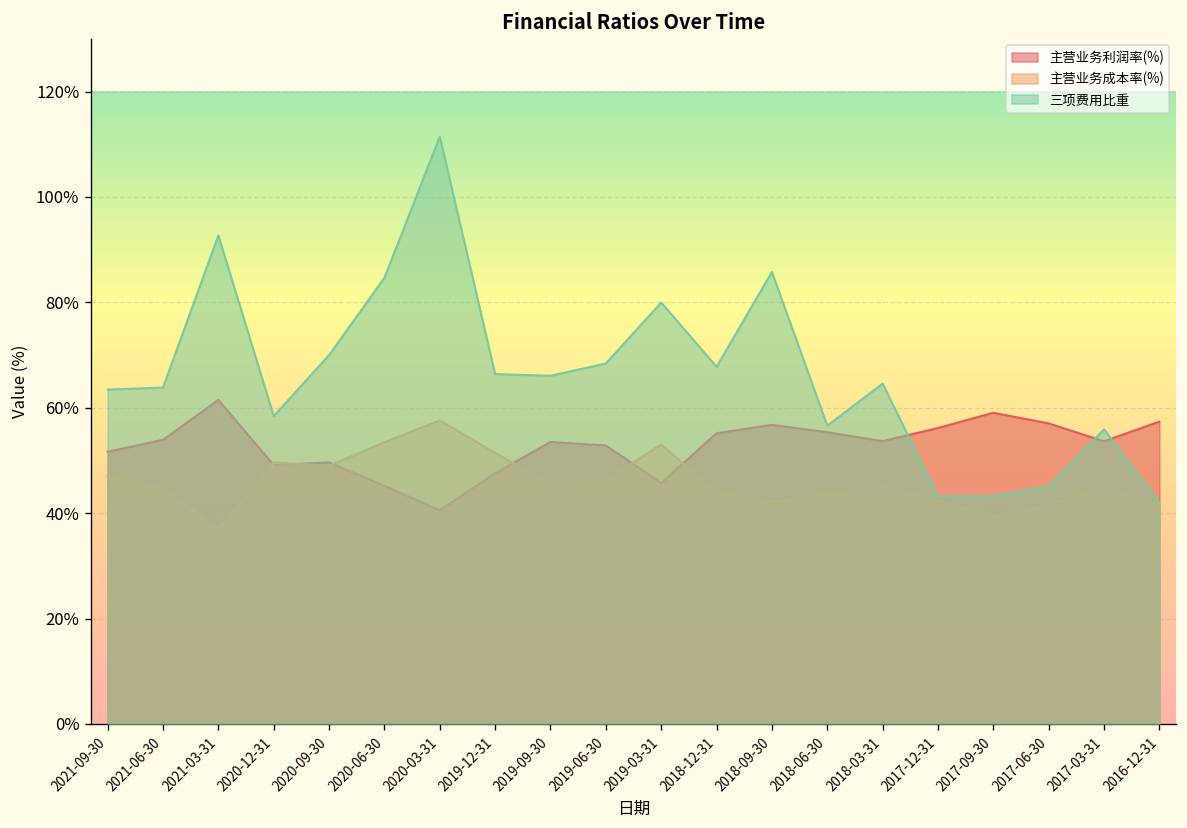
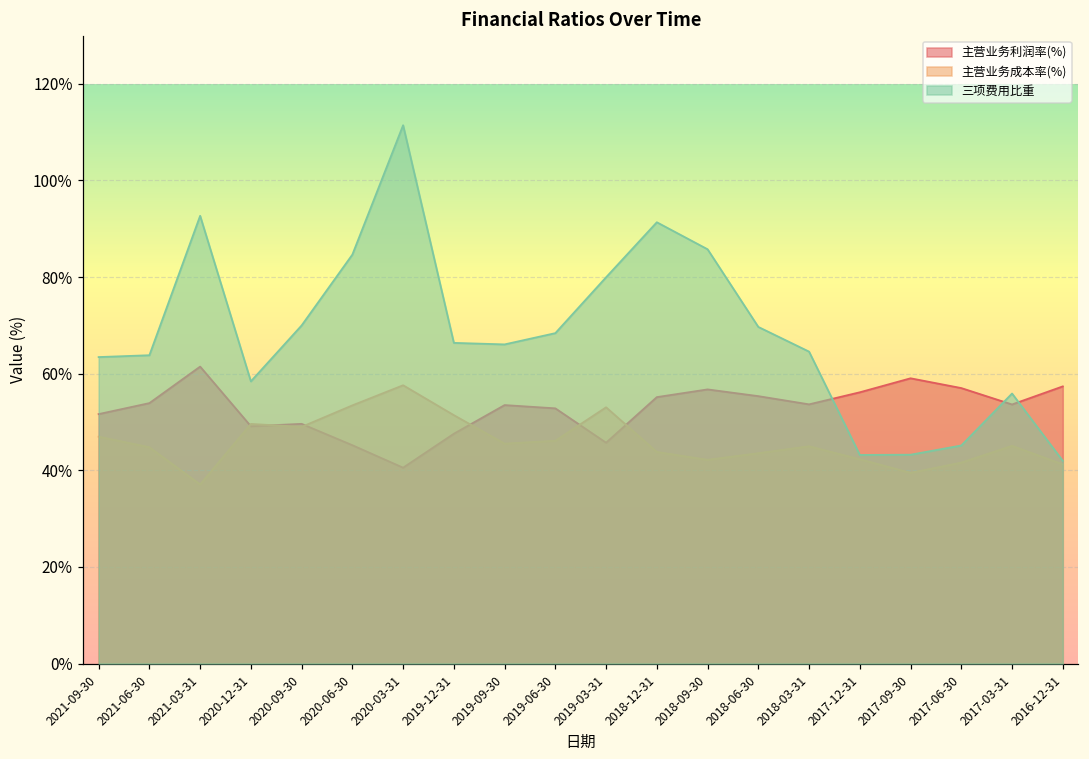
三项费用比重, 2018-12-31: 68% -> 91%
三项费用比重, 2018-06-30: 57% -> 70%
